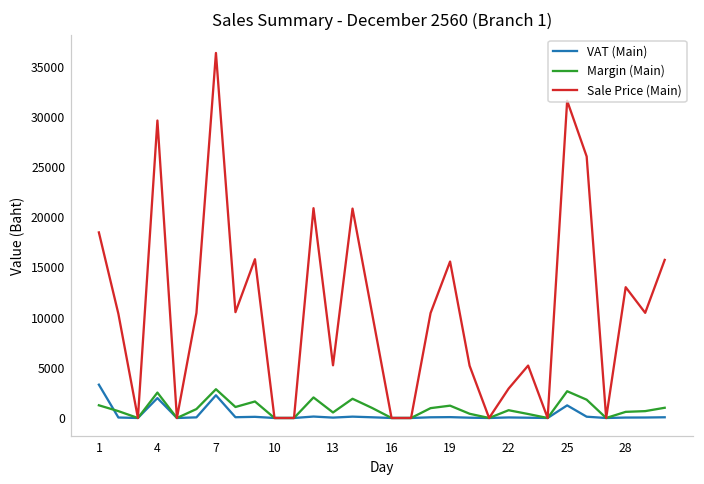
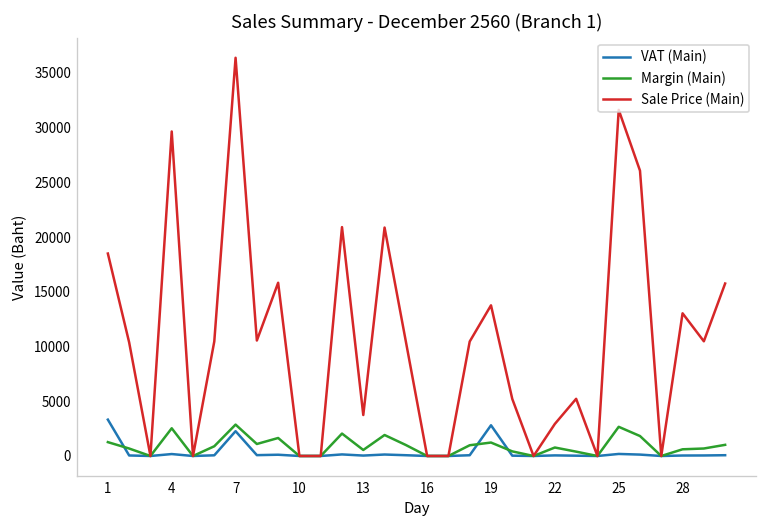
VAT (Main), 4: 2000 -> 0
Sale Price (Main), 13: 5000 -> 4000
VAT (Main), 19: 0 -> 3000
Sale Price (Main), 19: 16000 -> 14000
VAT (Main), 25: 1000 -> 0
